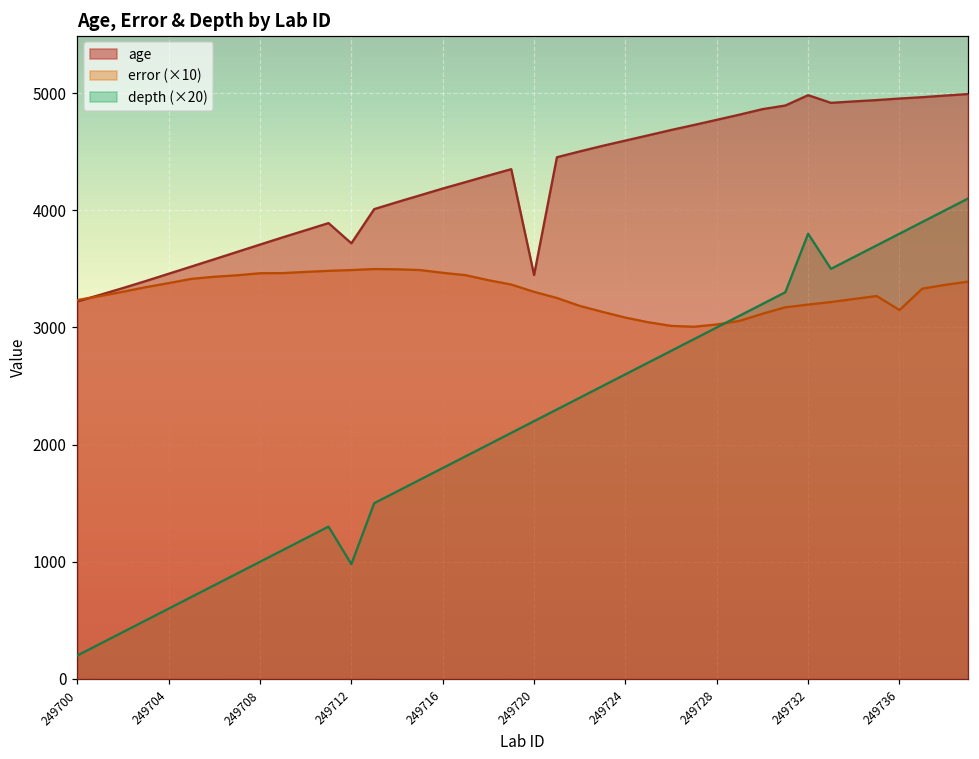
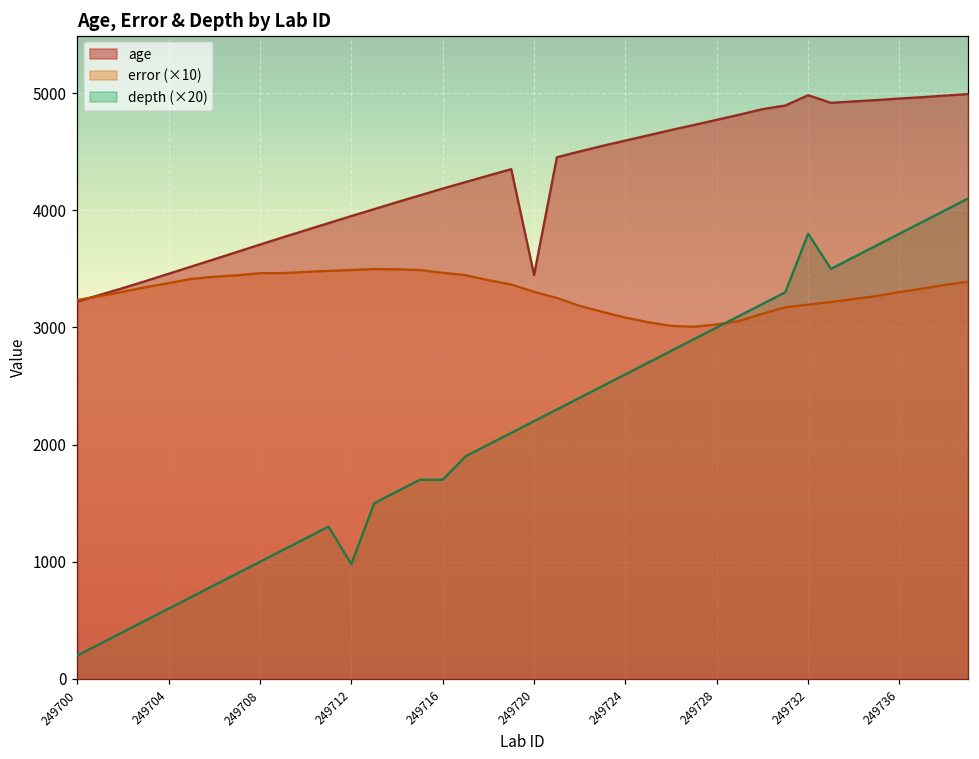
age, 249712: 3720 -> 3950
depth (×20), 249716: 1800 -> 1700
error (×10), 249736: 3150 -> 3300
